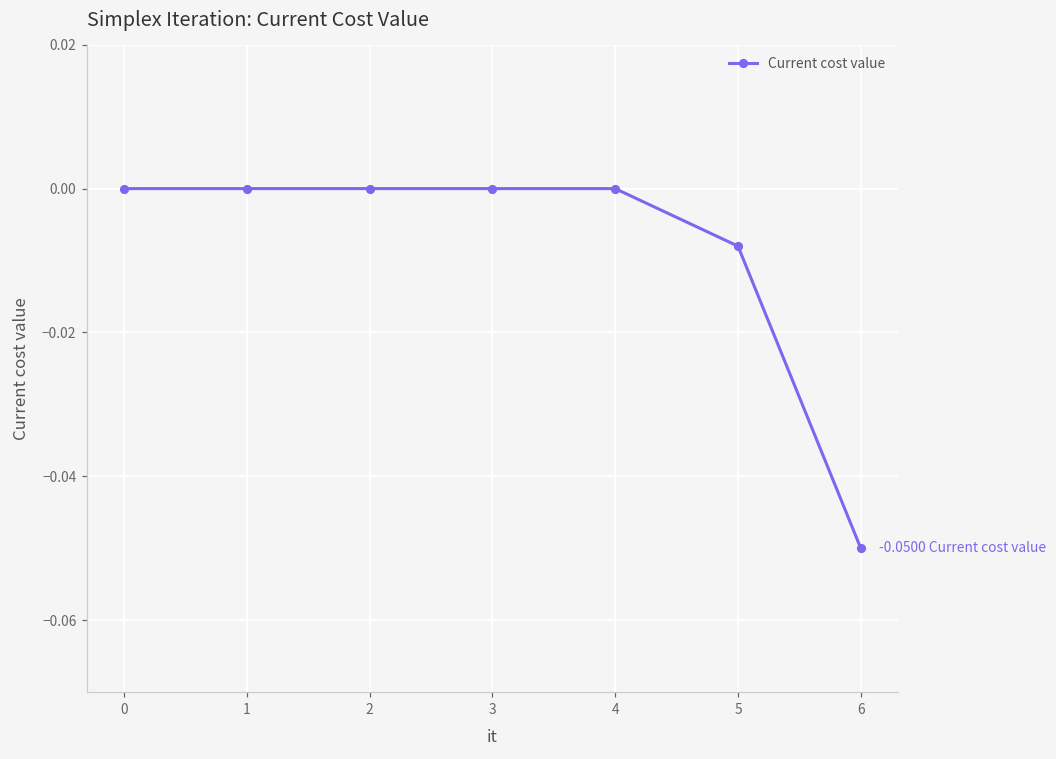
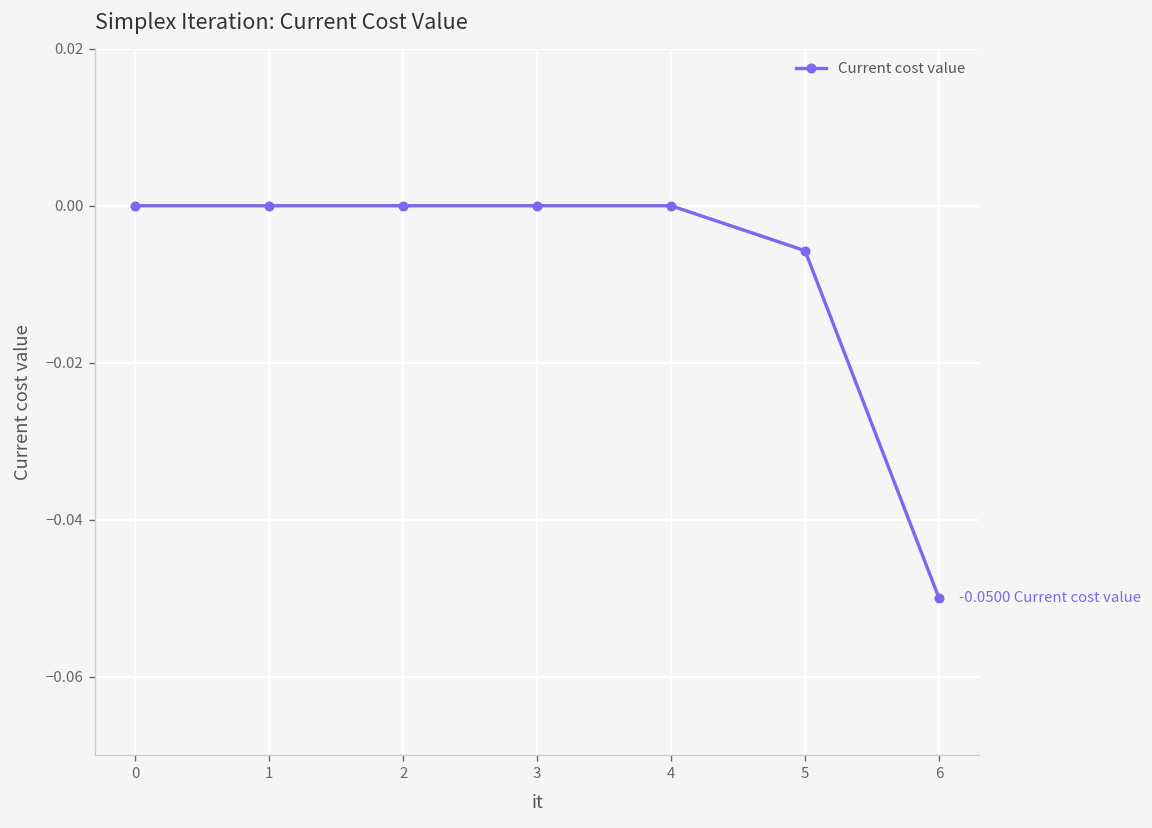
5: -0.008 -> -0.006
